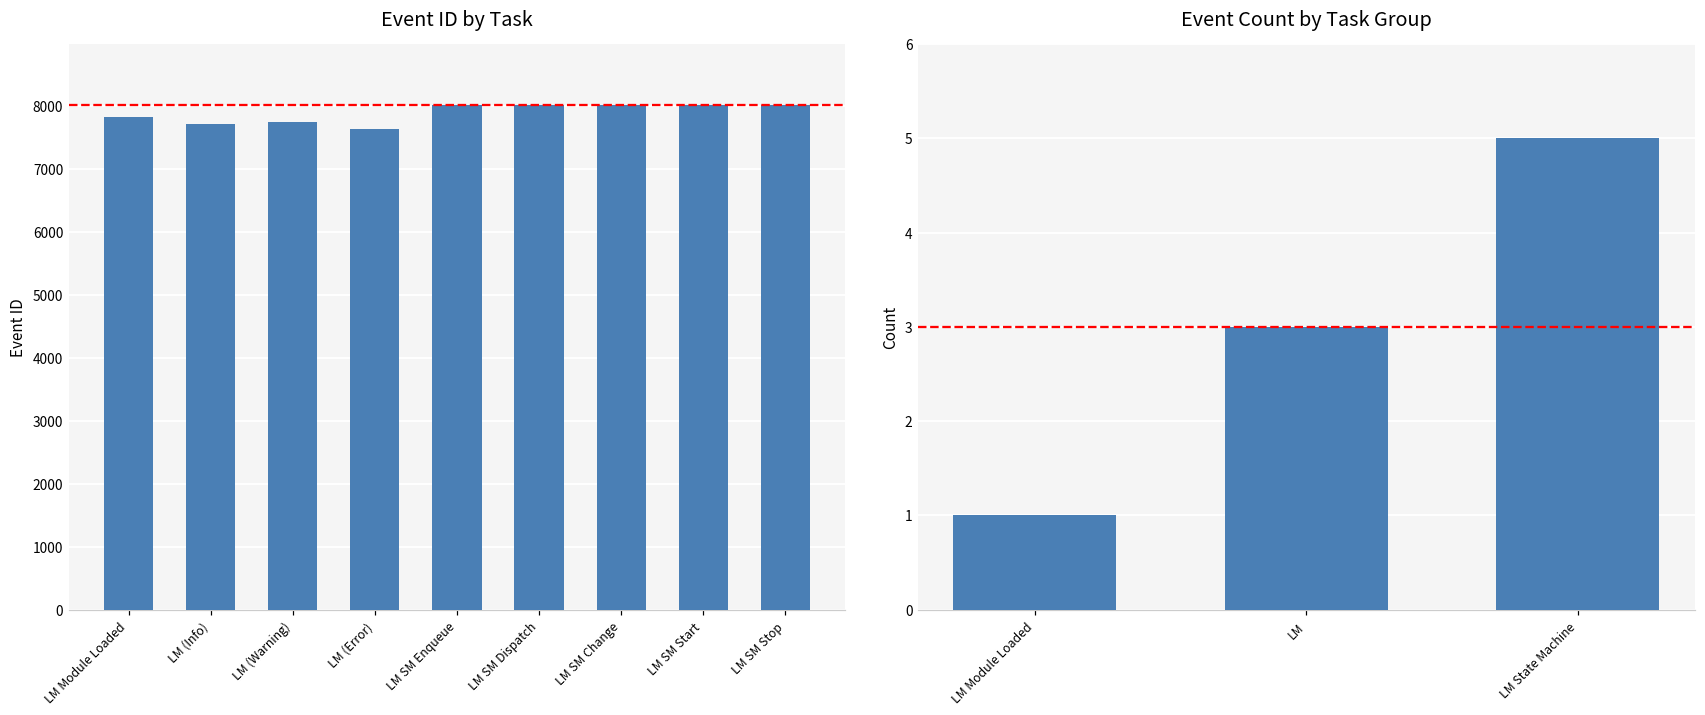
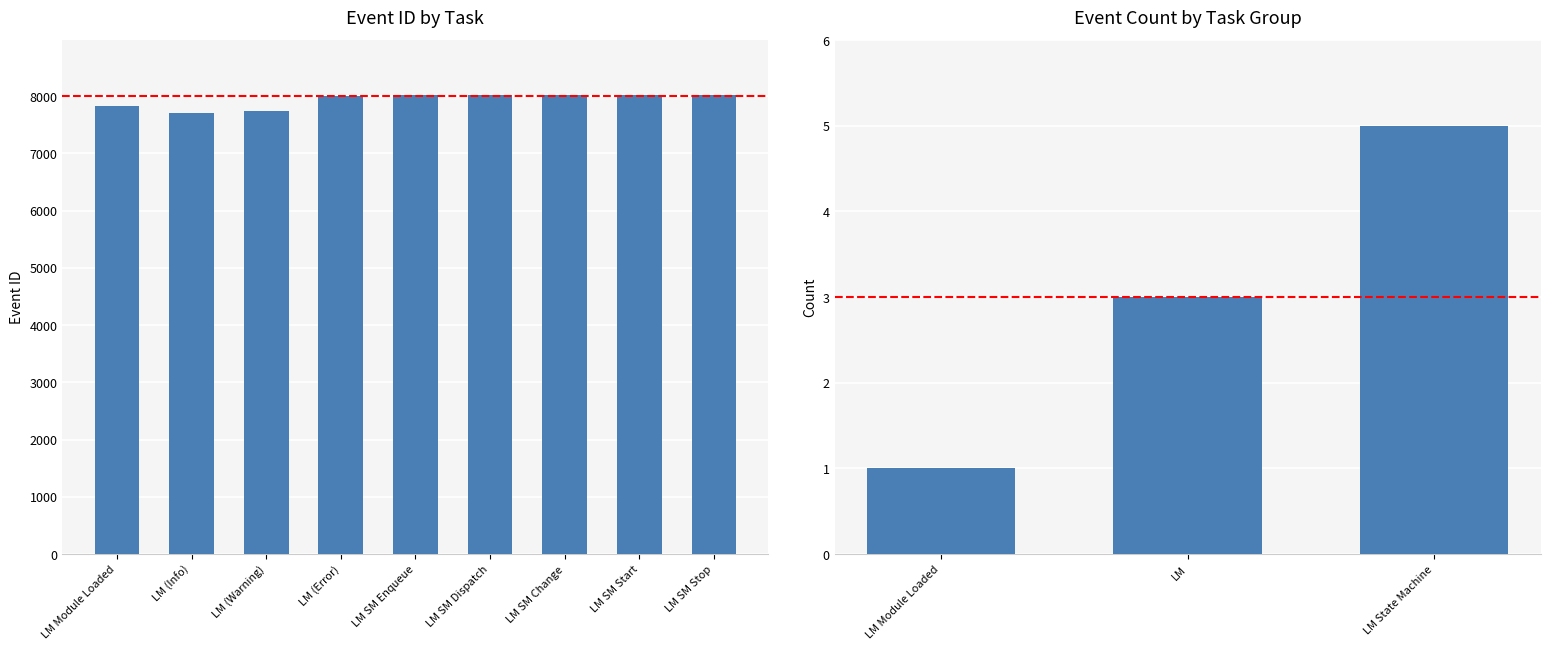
Event ID by Task, LM (Error): 7600 -> 8000
